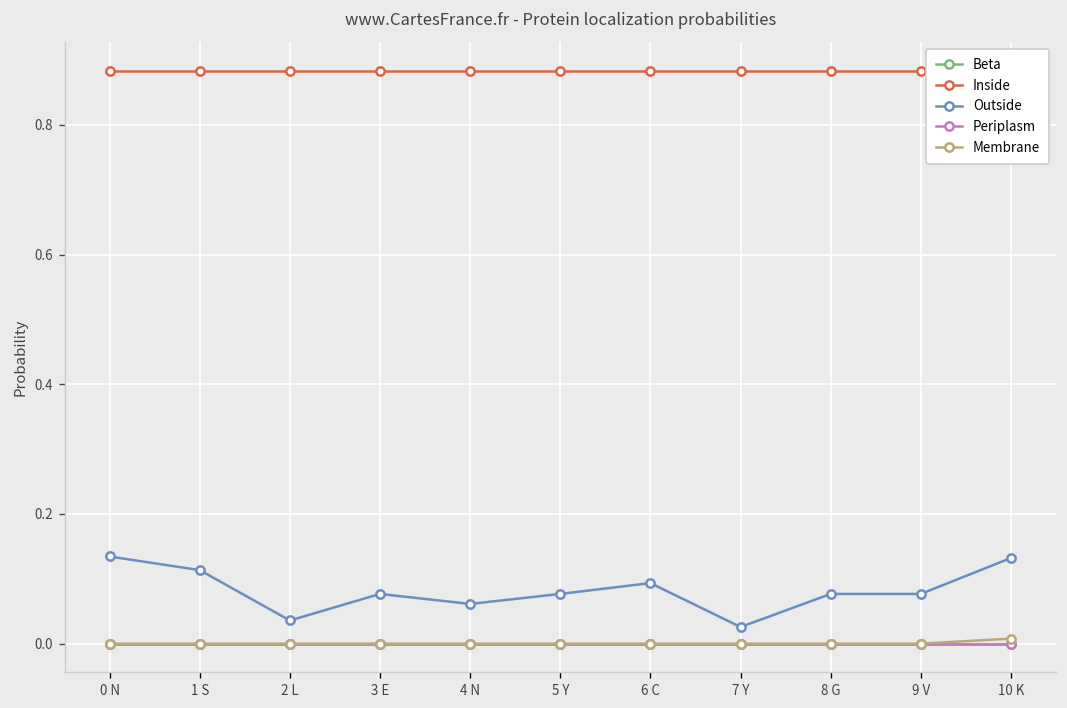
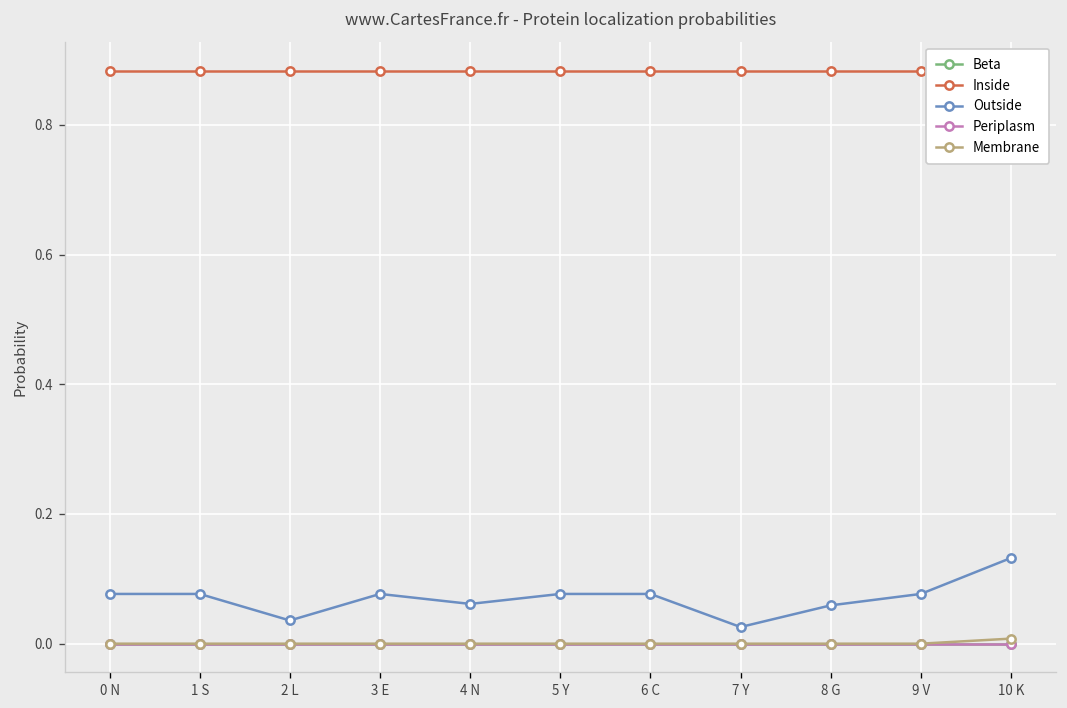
Outside, 0 N: 0.13 -> 0.08
Outside, 1 S: 0.11 -> 0.08
Outside, 6 C: 0.09 -> 0.08
Outside, 8 G: 0.08 -> 0.06
